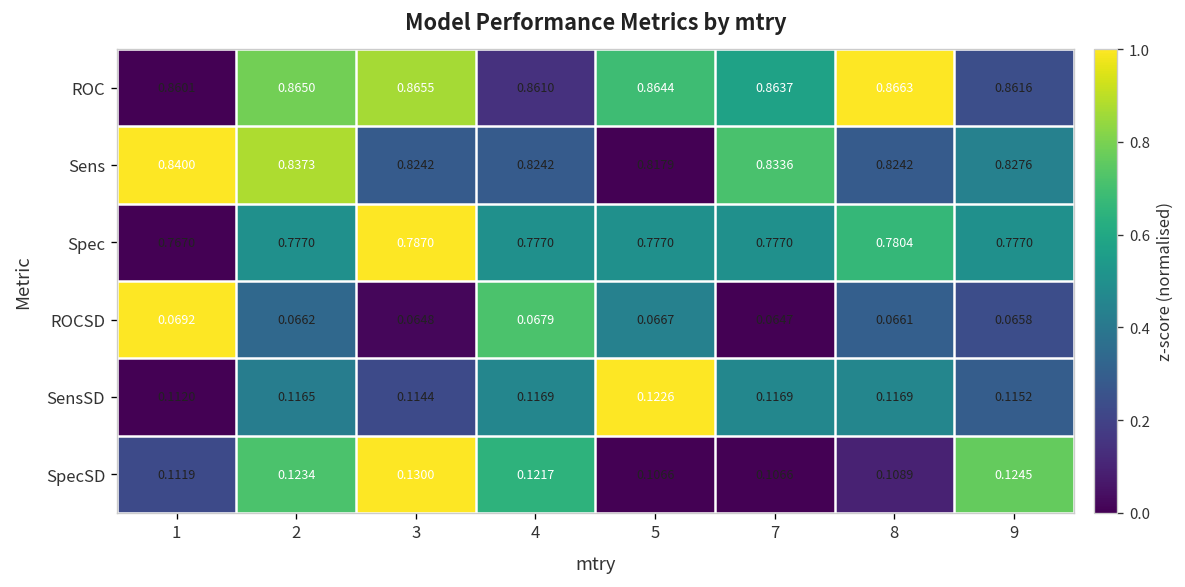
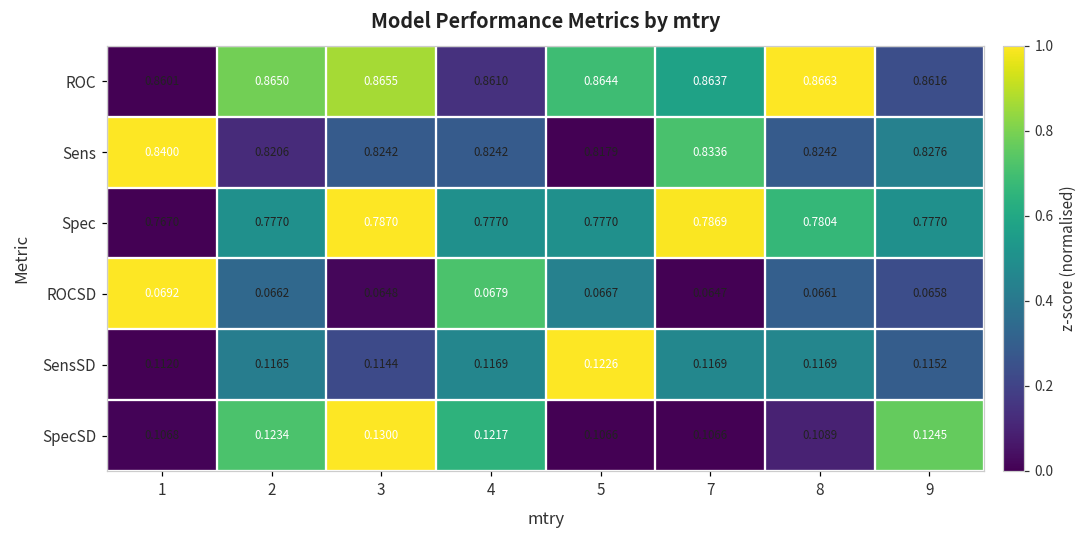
Sens, 2: 0.8373 -> 0.8206
Spec, 7: 0.7770 -> 0.7869
SpecSD, 1: 0.1119 -> 0.1068
